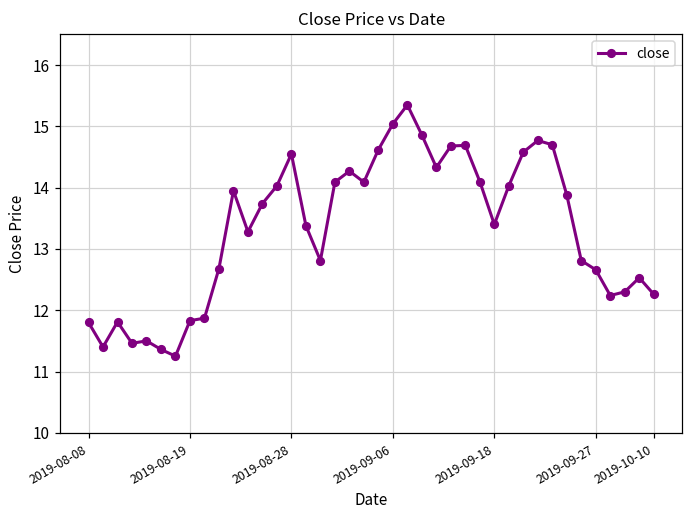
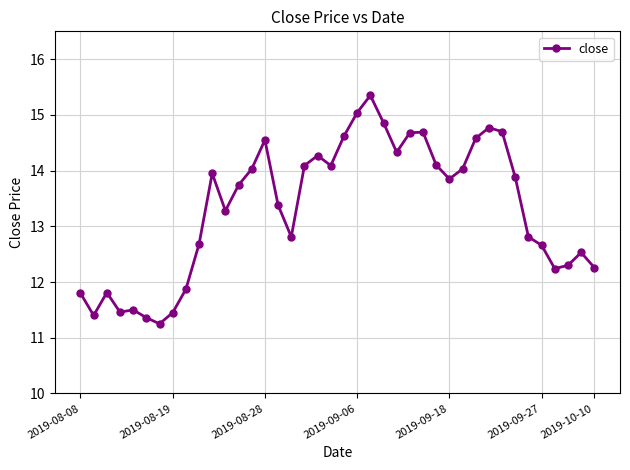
2019-08-19: 11.8 -> 11.5
2019-09-18: 13.4 -> 13.9
